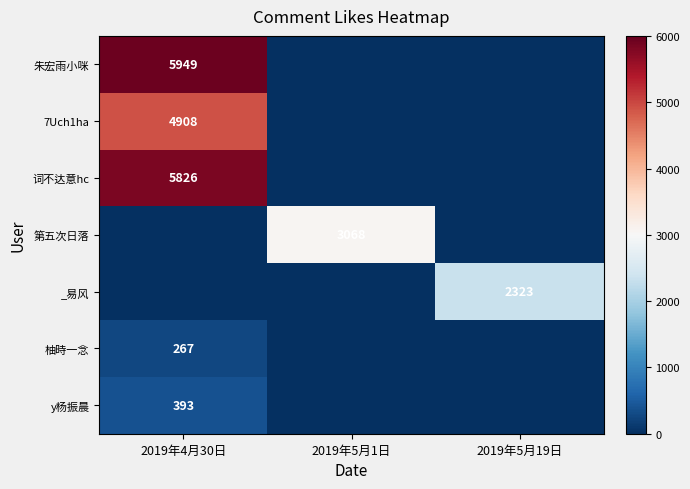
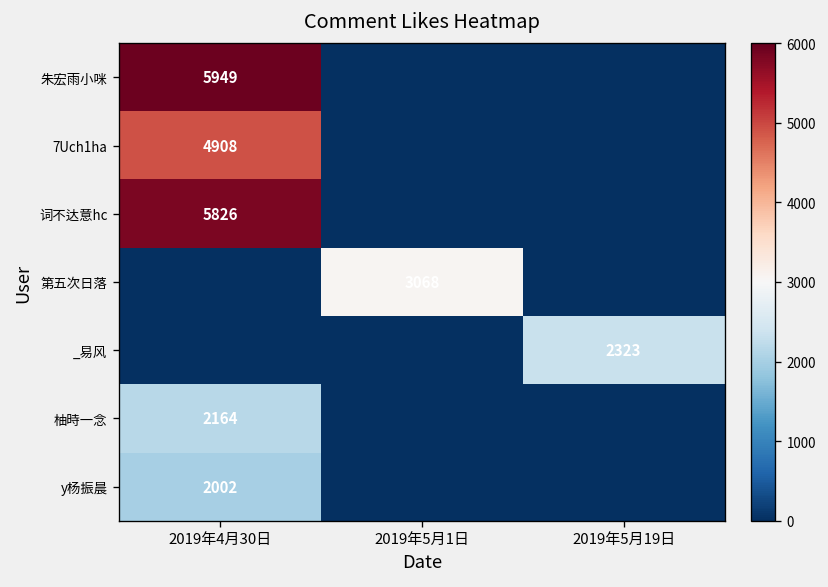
柚時一念, 2019年4月30日: 267 -> 2164
y杨振晨, 2019年4月30日: 393 -> 2002
